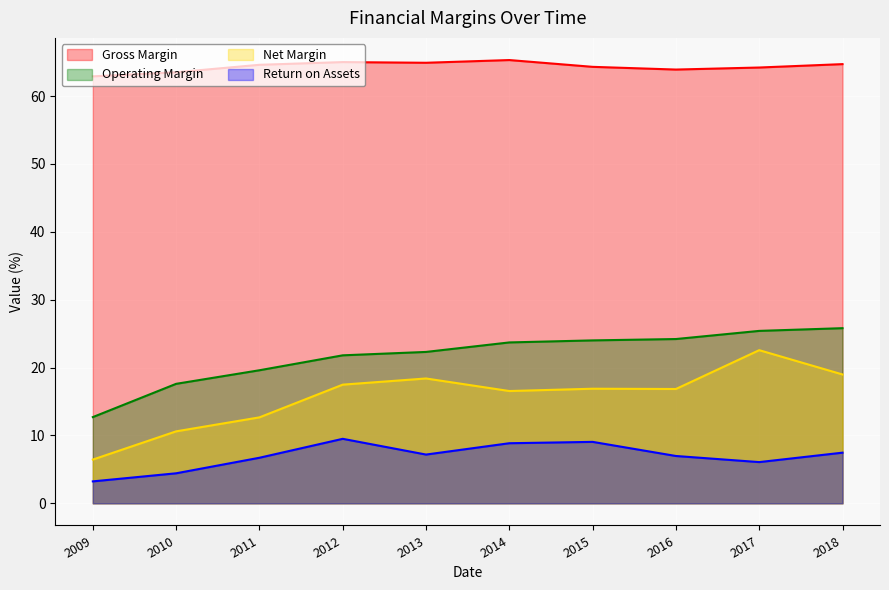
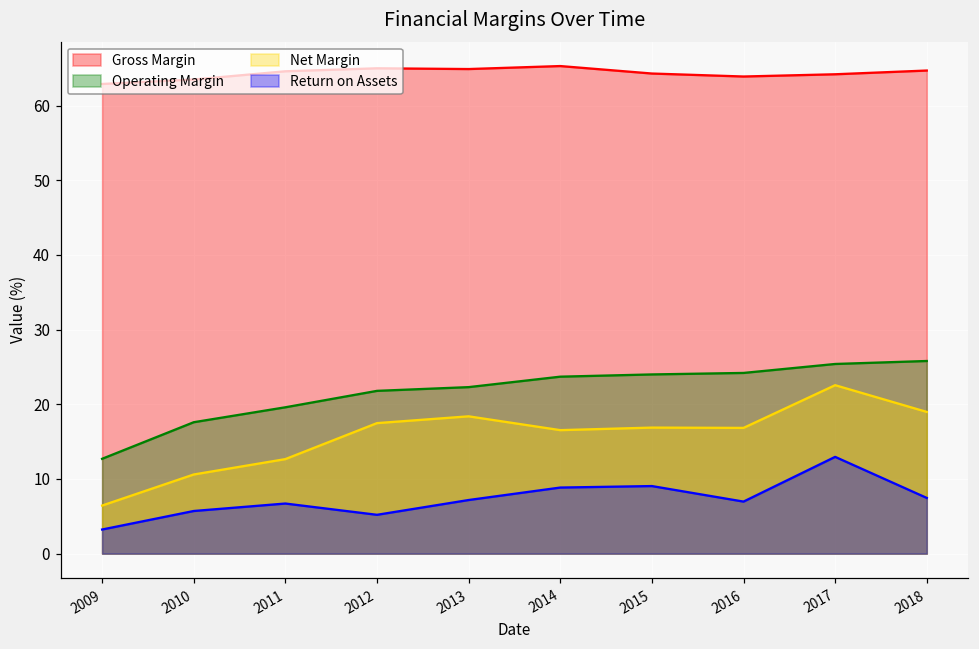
Return on Assets, 2010: 4 -> 6
Return on Assets, 2012: 10 -> 5
Return on Assets, 2017: 6 -> 13
